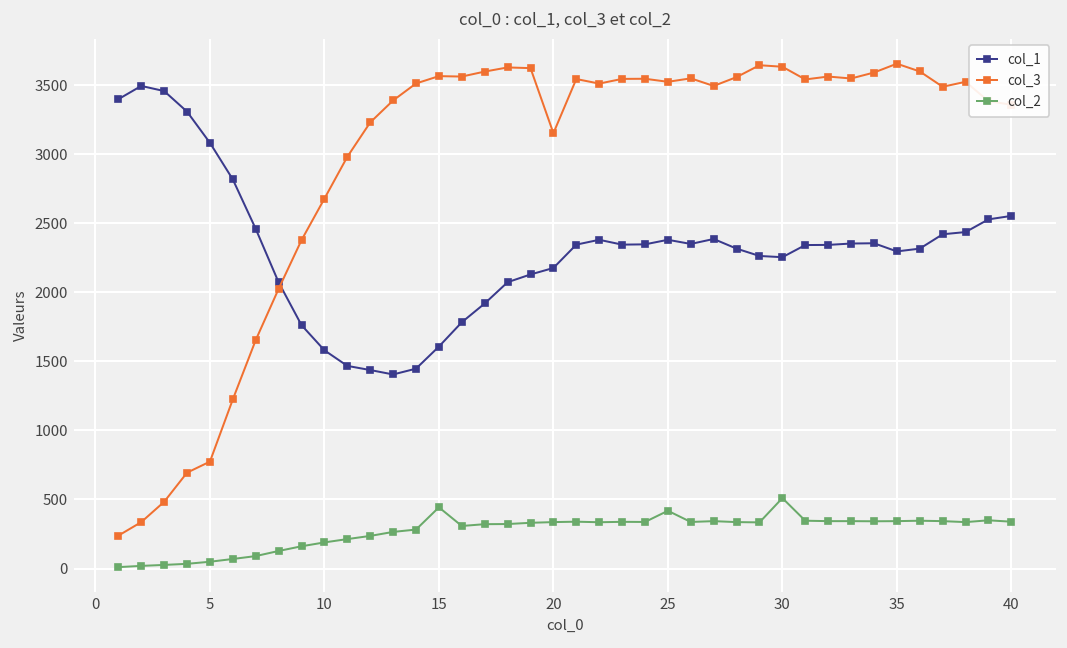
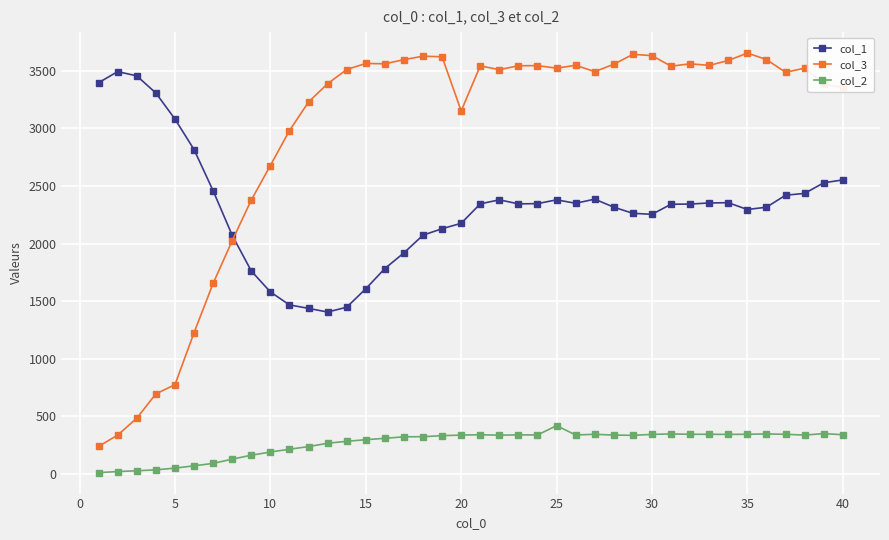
col_2, 15: 440 -> 300
col_2, 30: 510 -> 340
